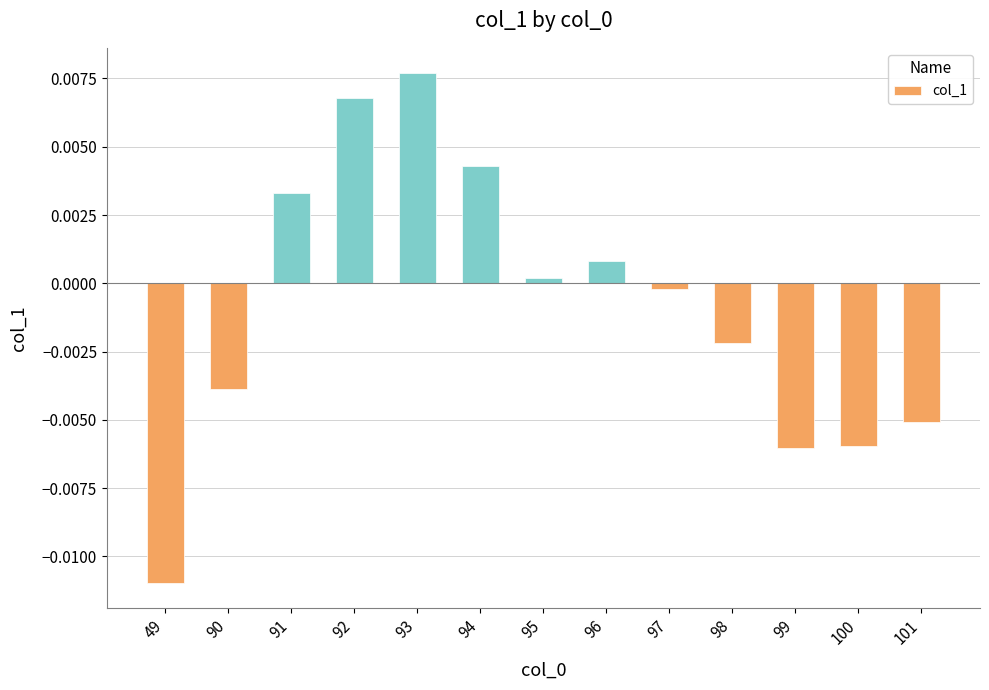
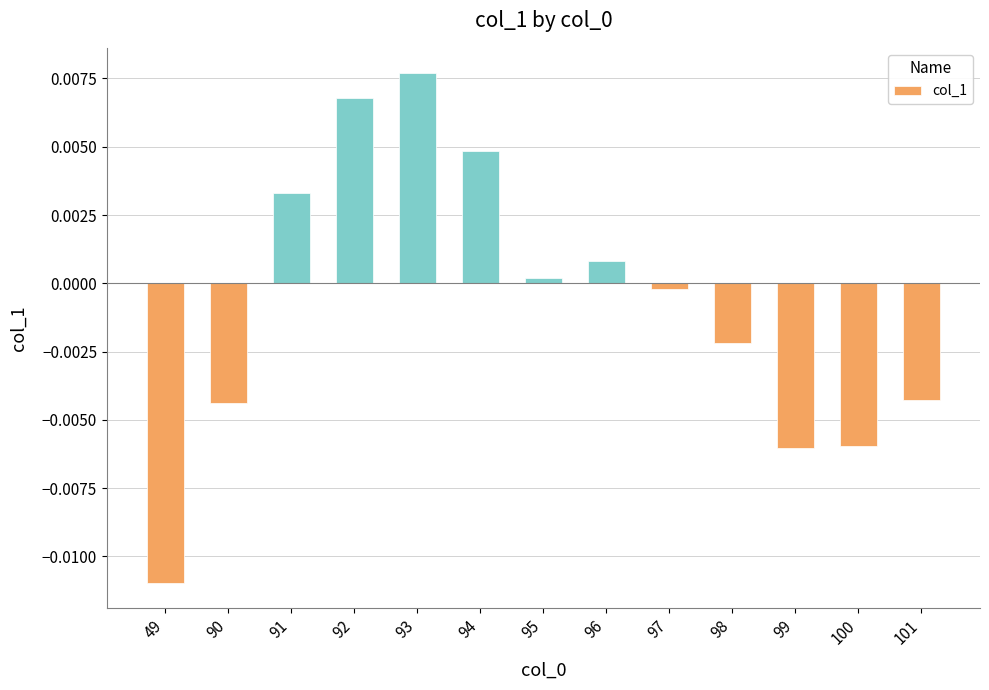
90: -0.0039 -> -0.0044
94: 0.0043 -> 0.0048
101: -0.0051 -> -0.0043
